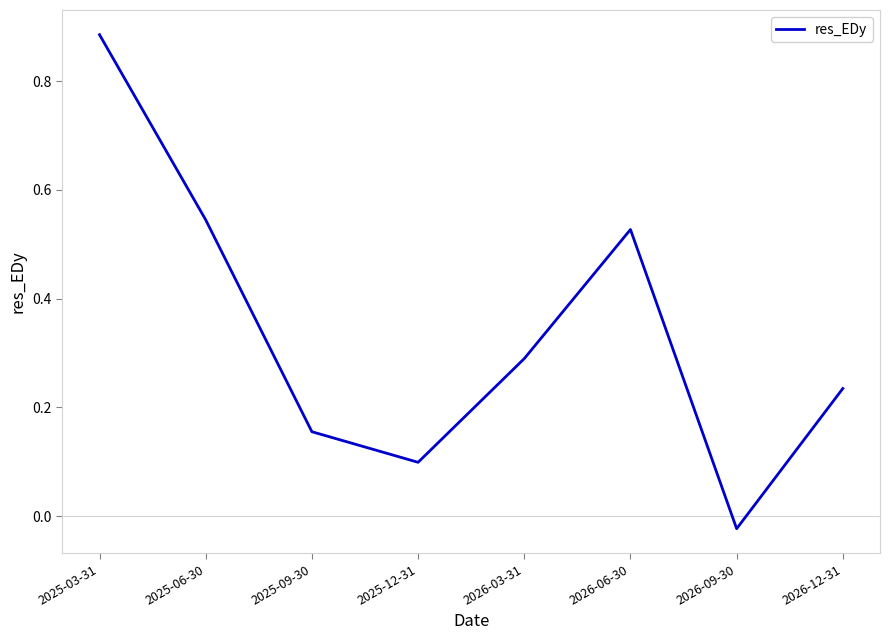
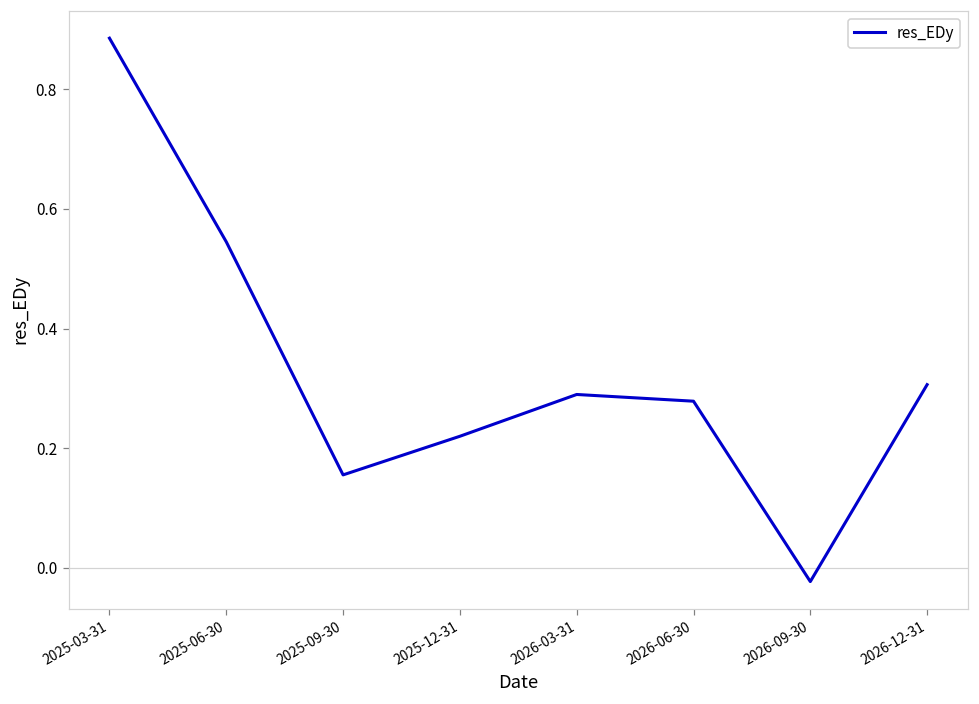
2025-12-31: 0.10 -> 0.22
2026-06-30: 0.53 -> 0.28
2026-12-31: 0.23 -> 0.31
